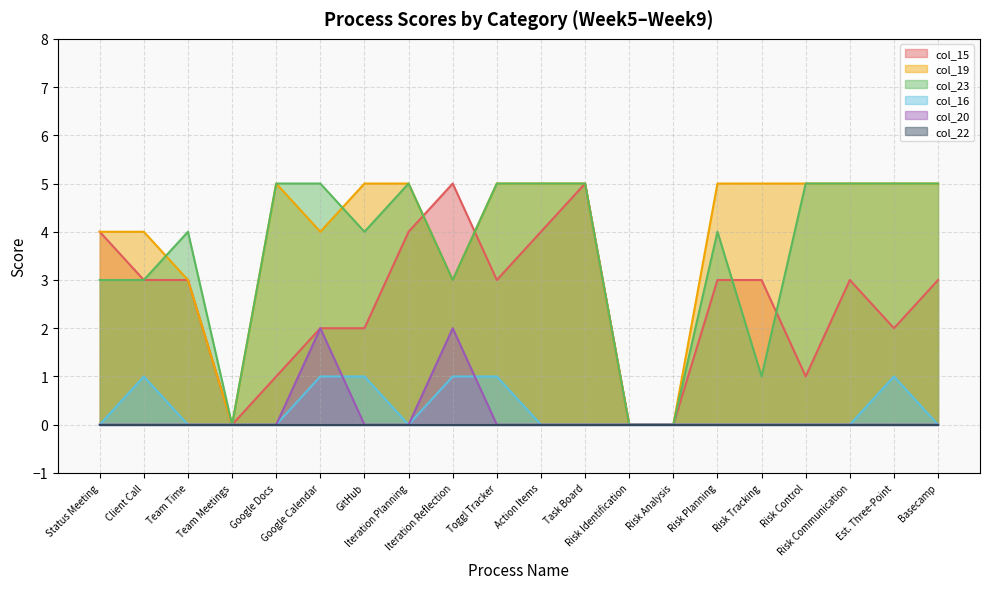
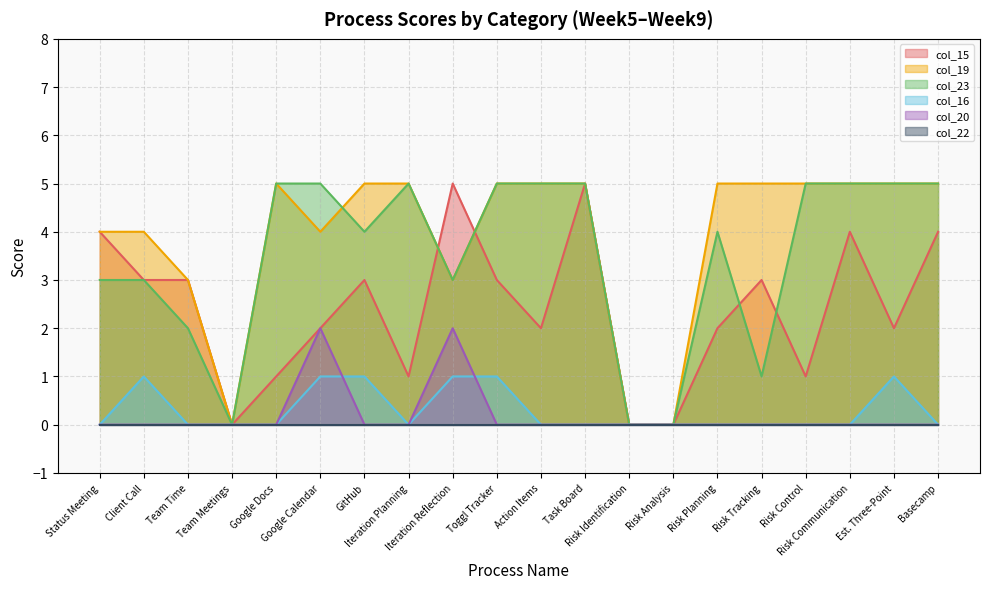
col_23, Team Time: 4 -> 2
col_15, GitHub: 2 -> 3
col_15, Iteration Planning: 4 -> 1
col_15, Action Items: 4 -> 2
col_15, Risk Planning: 3 -> 2
col_15, Risk Communication: 3 -> 4
col_15, Basecamp: 3 -> 4
